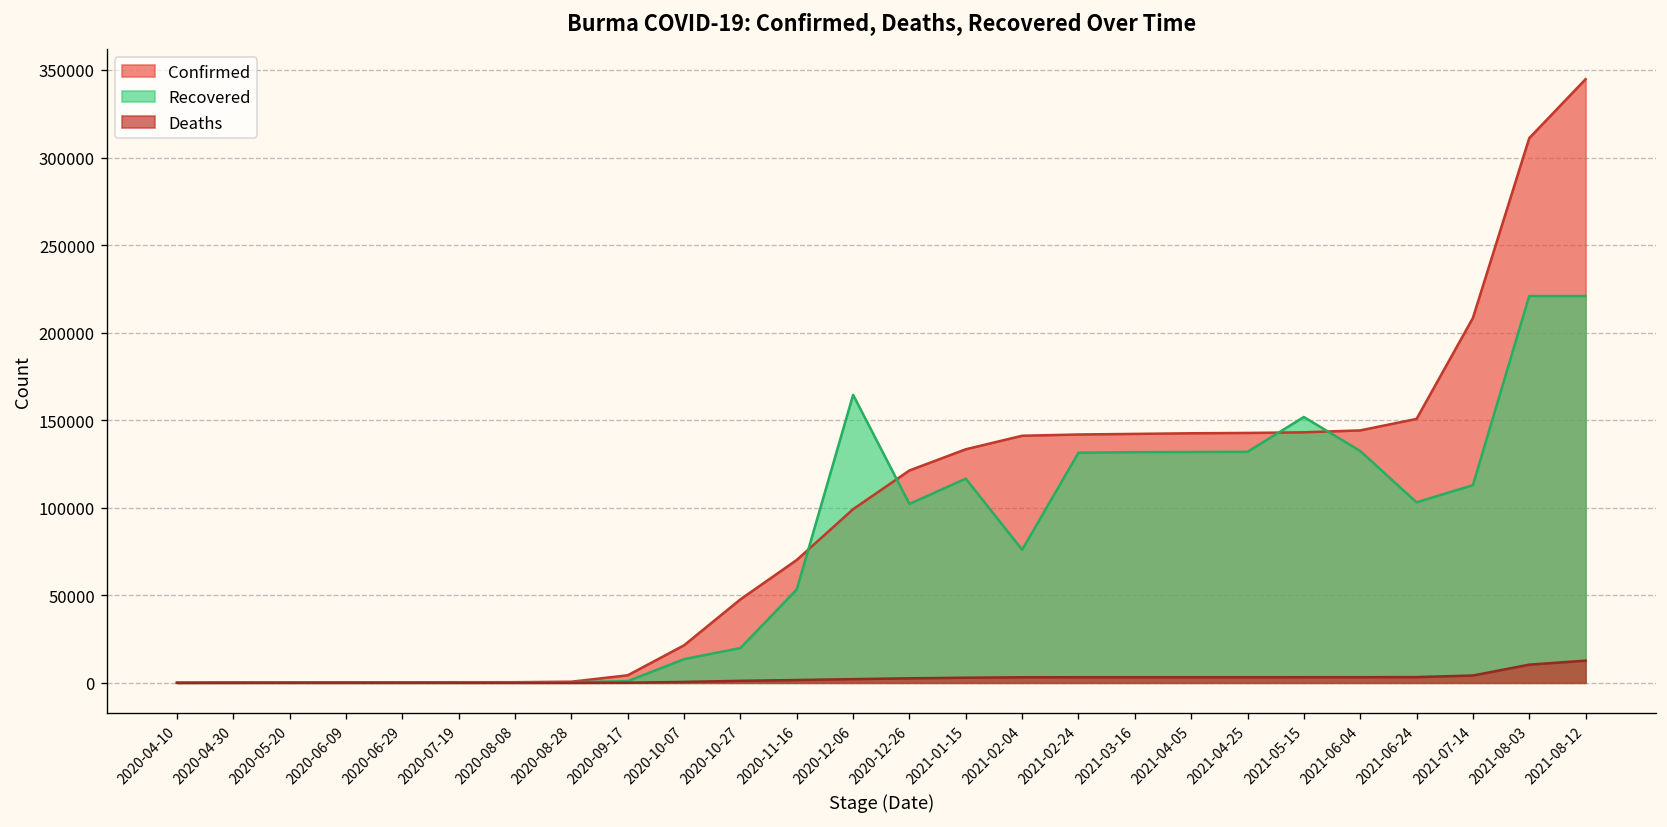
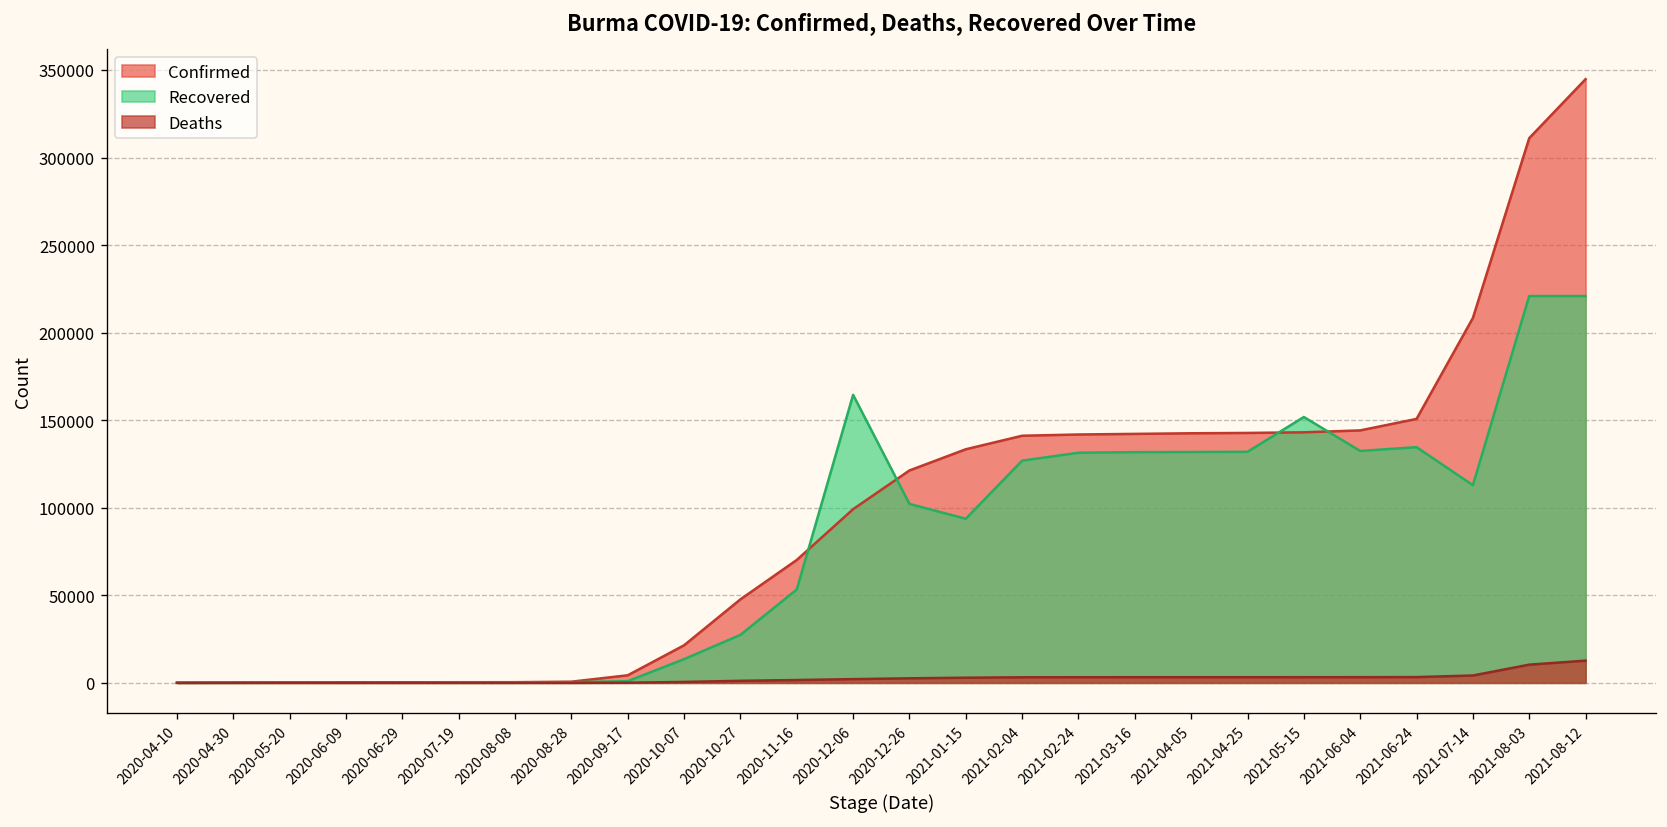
Recovered, 2020-10-27: 20000 -> 27000
Recovered, 2021-01-15: 117000 -> 94000
Recovered, 2021-02-04: 76000 -> 127000
Recovered, 2021-06-24: 103000 -> 135000
